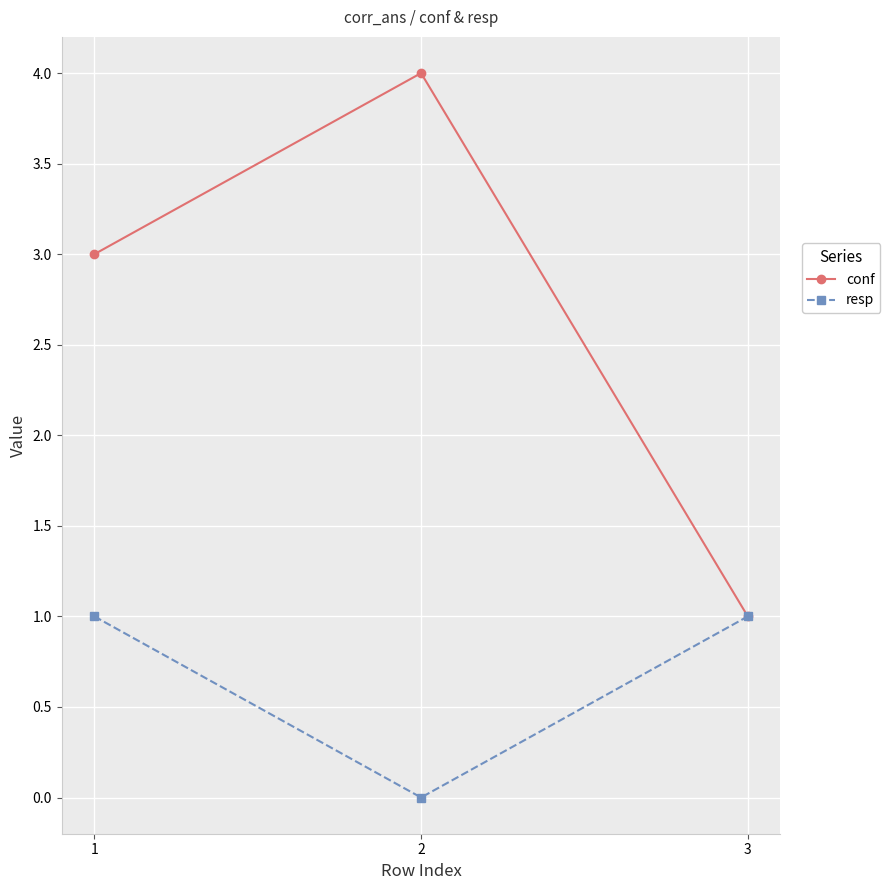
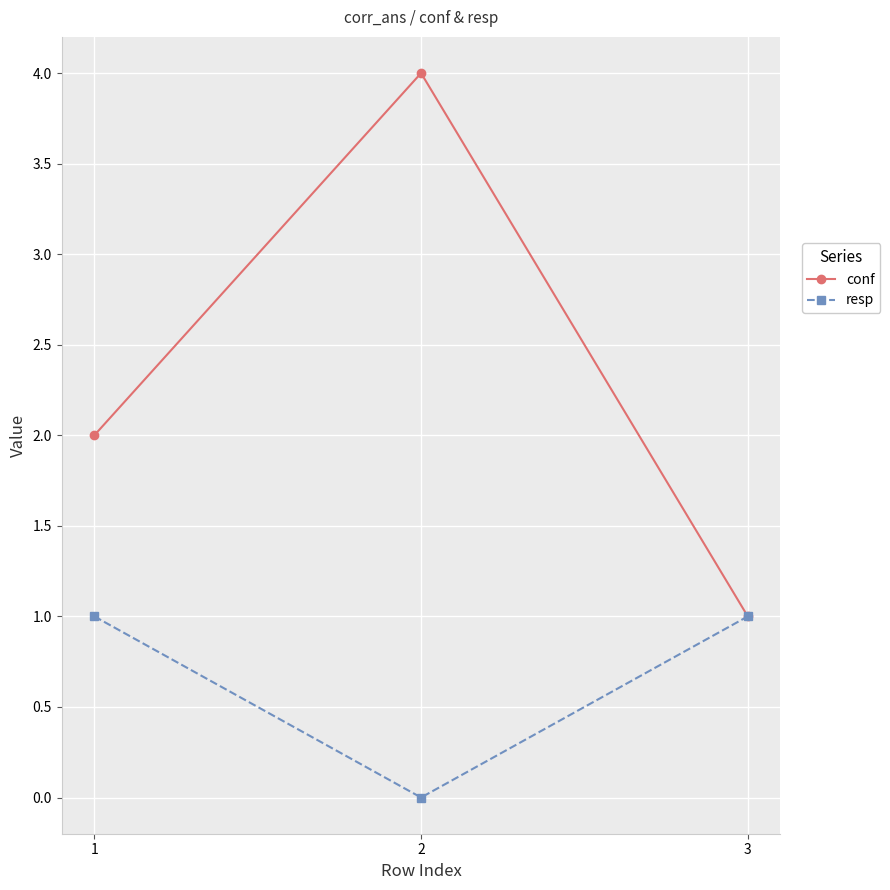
conf, 1: 3 -> 2
